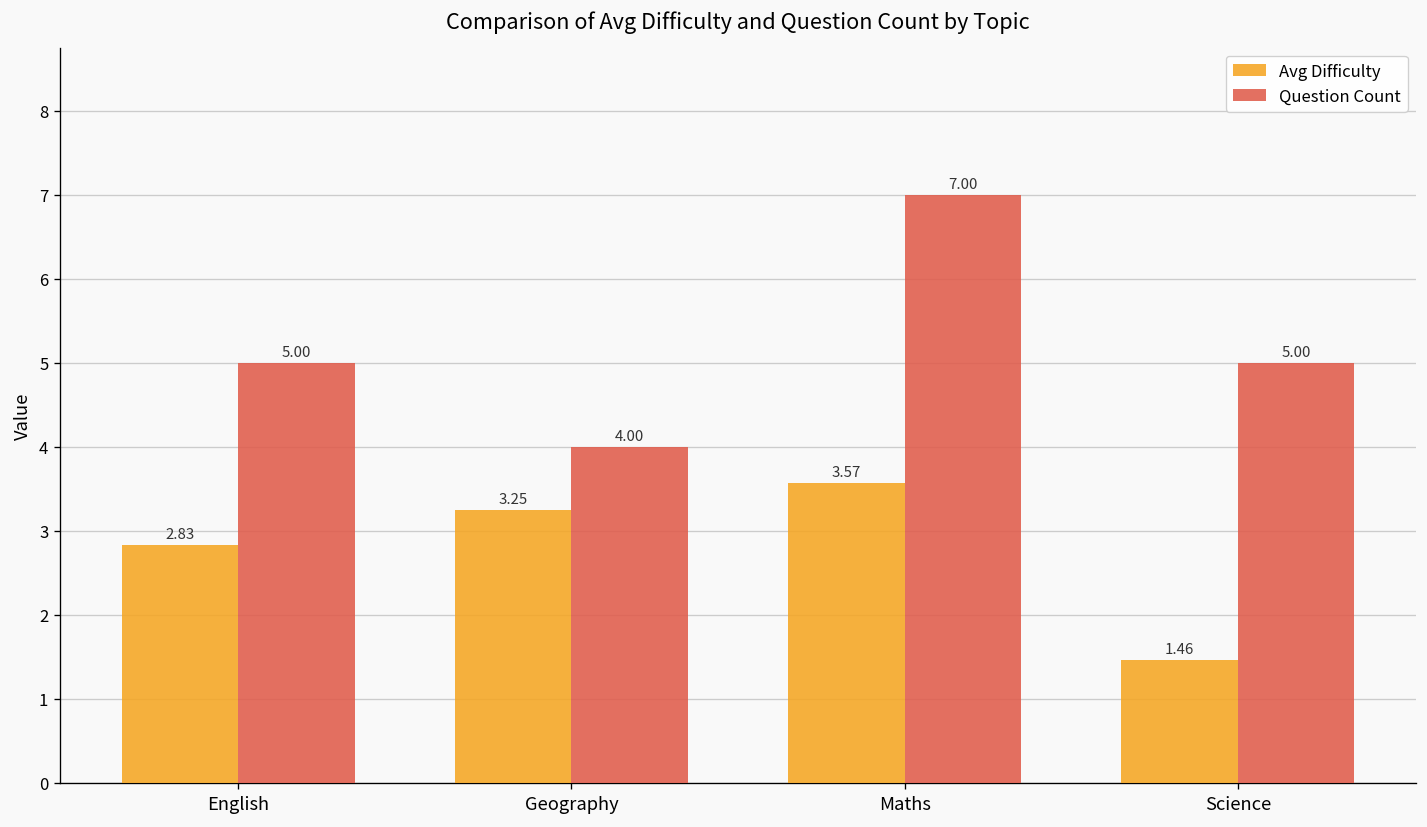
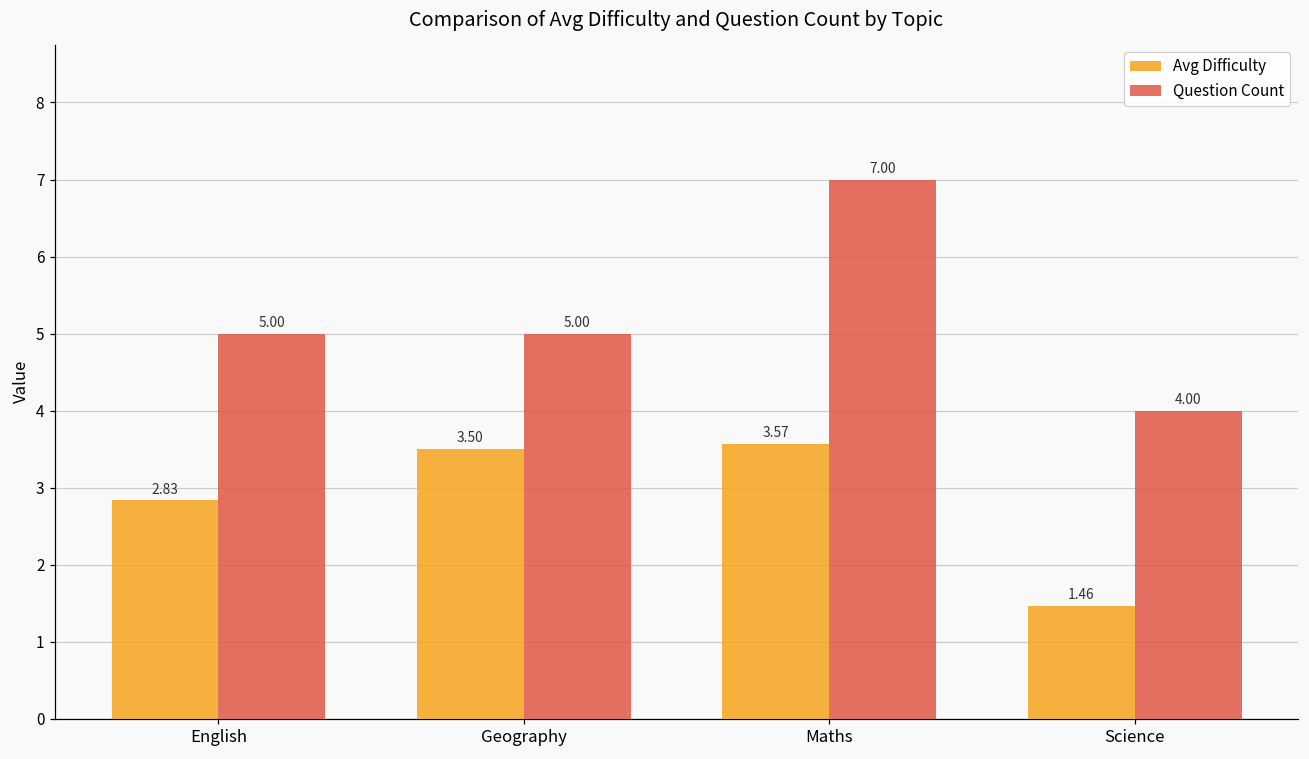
Avg Difficulty, Geography: 3.25 -> 3.50
Question Count, Geography: 4.00 -> 5.00
Question Count, Science: 5.00 -> 4.00
